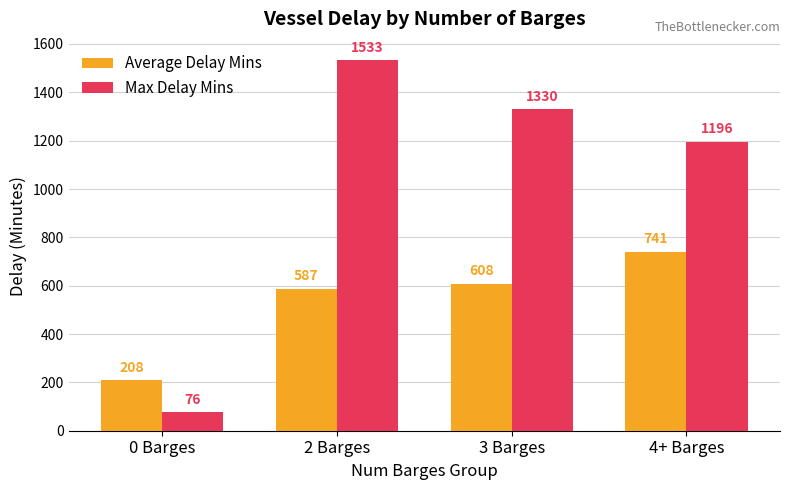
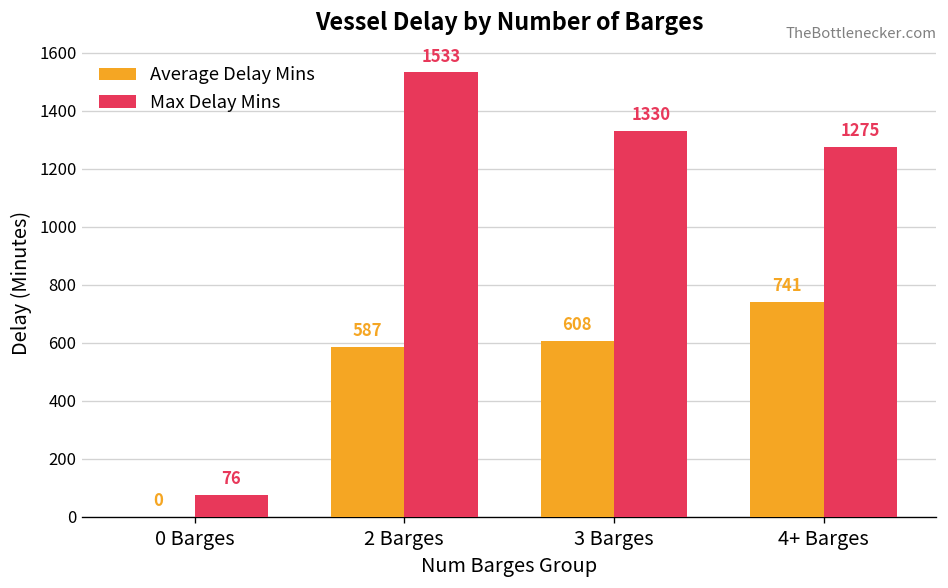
Average Delay Mins, 0 Barges: 208 -> 0
Max Delay Mins, 4+ Barges: 1196 -> 1275
